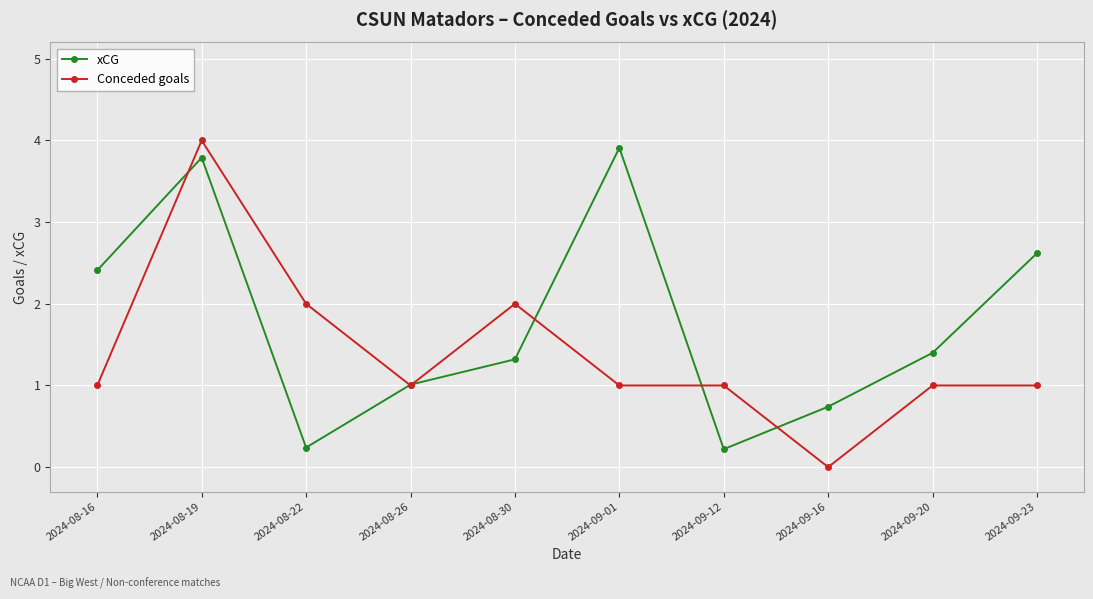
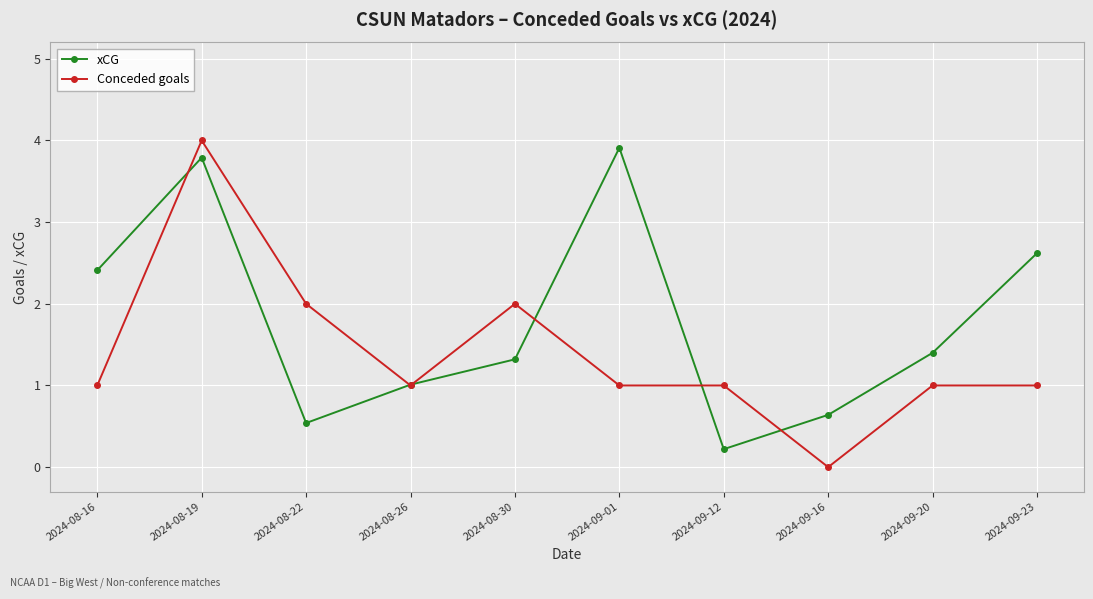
xCG, 2024-08-22: 0.2 -> 0.5
xCG, 2024-09-16: 0.7 -> 0.6
